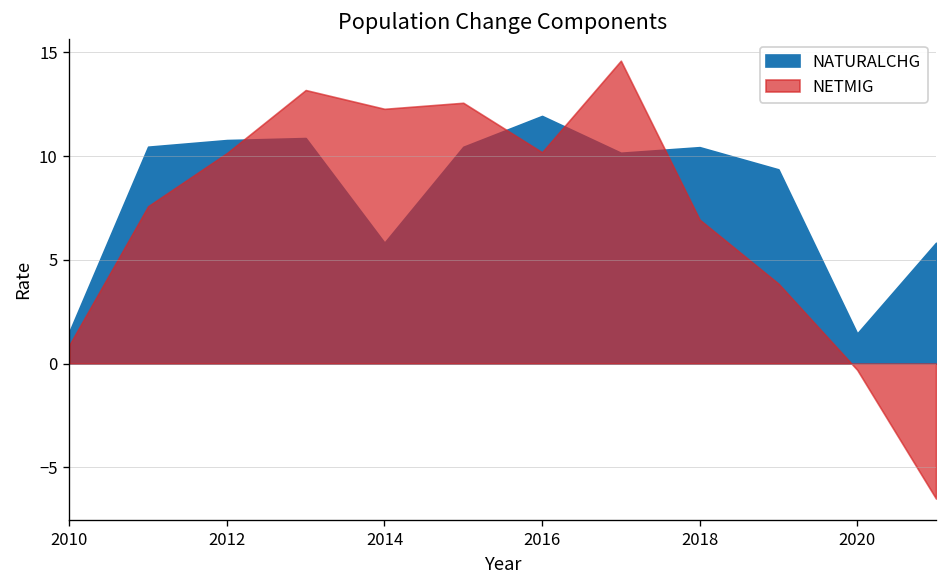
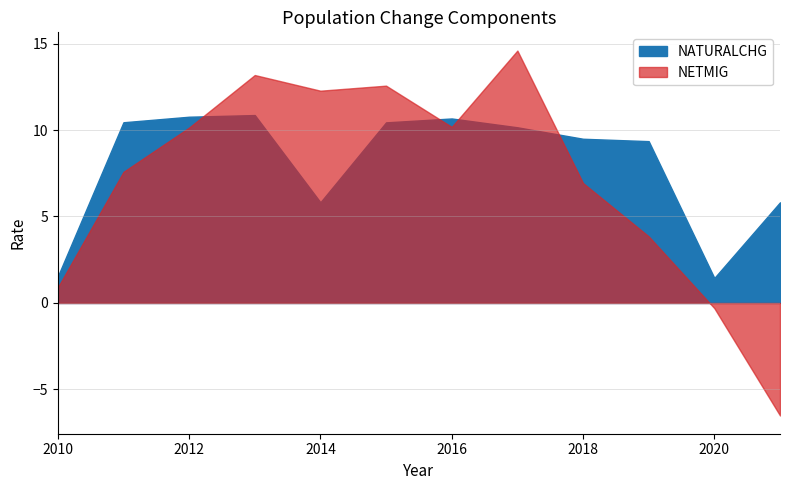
NATURALCHG, 2016: 11.9 -> 10.7
NATURALCHG, 2018: 10.4 -> 9.5
